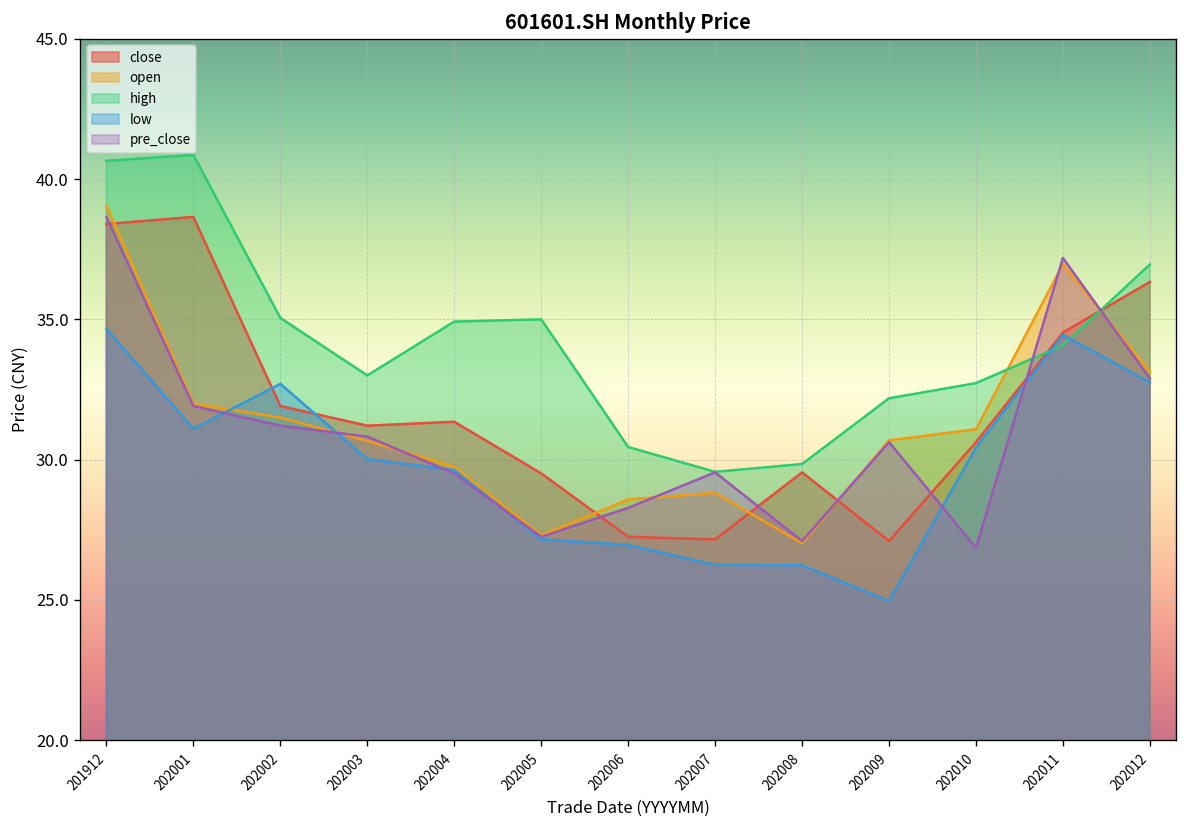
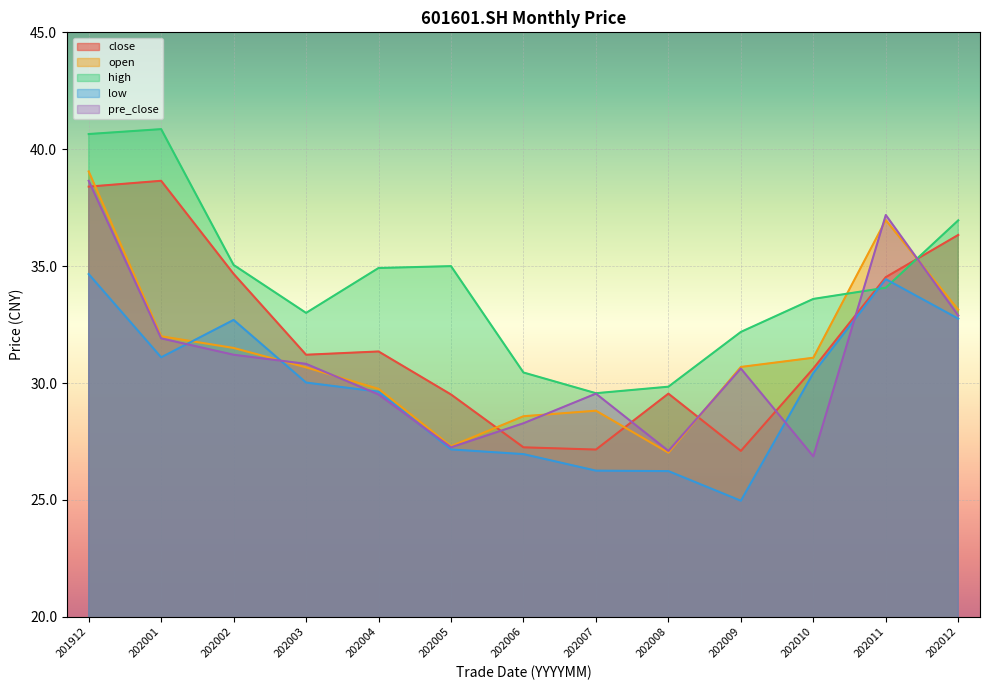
close, 202002: 31.9 -> 34.7
high, 202010: 32.7 -> 33.6
